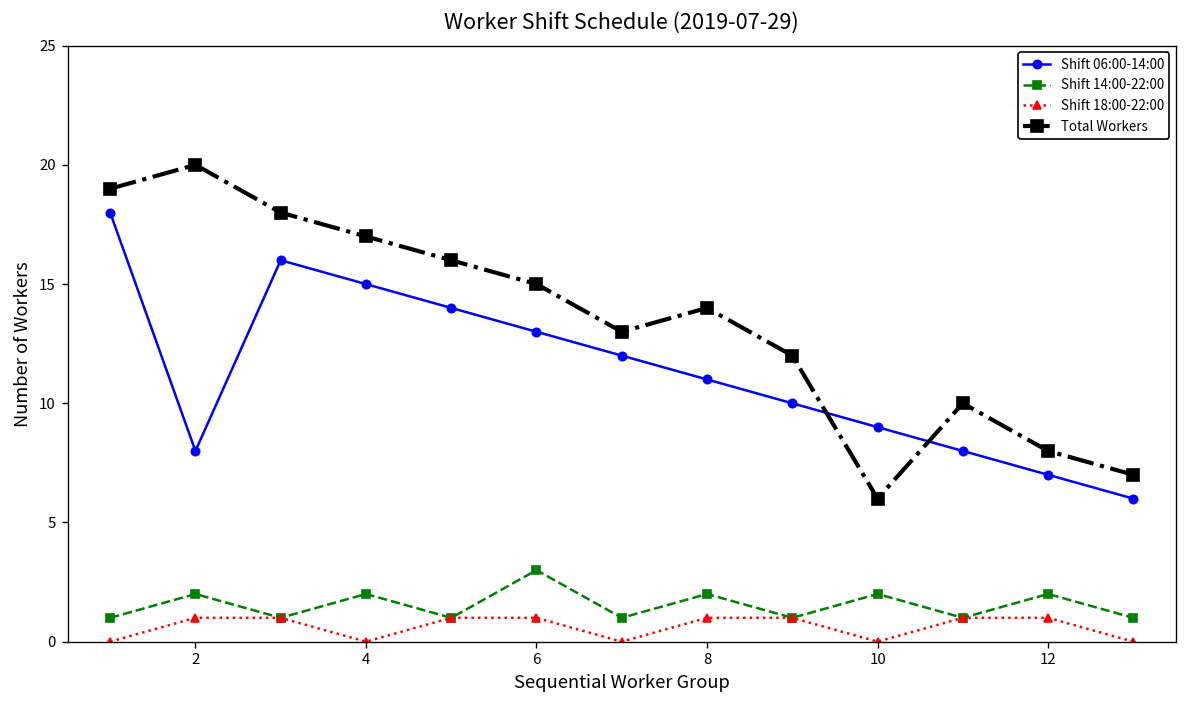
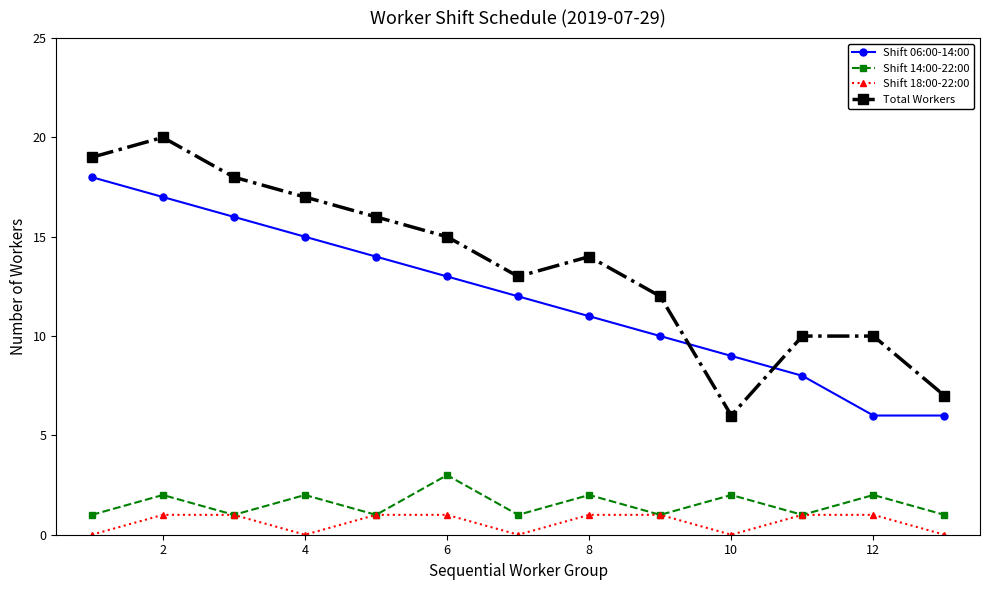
Shift 06:00-14:00, 2: 8 -> 17
Shift 06:00-14:00, 12: 7 -> 6
Total Workers, 12: 8 -> 10
